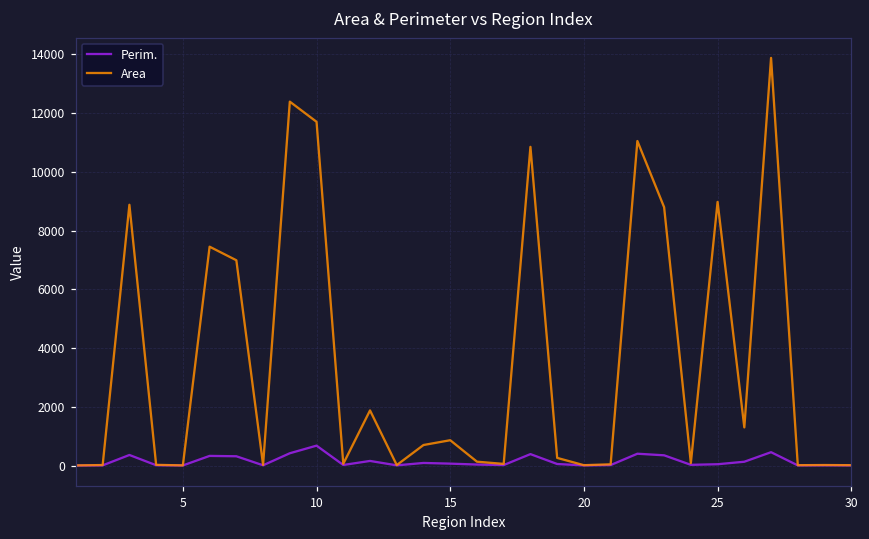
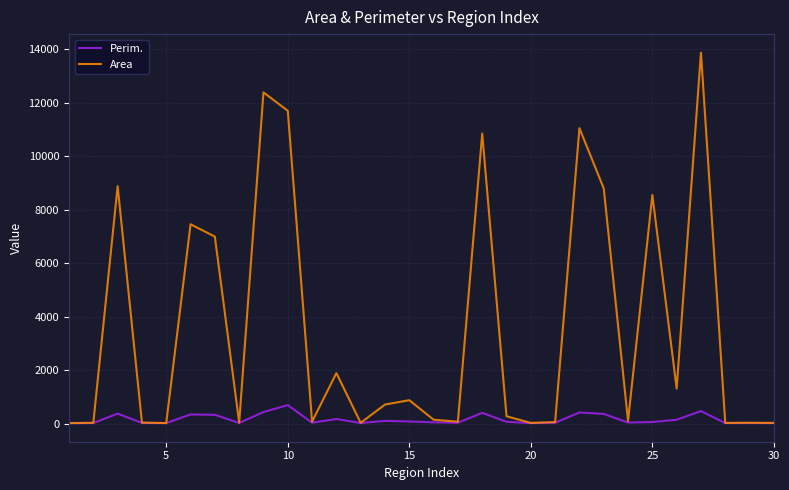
Area, 25: 9000 -> 8500
